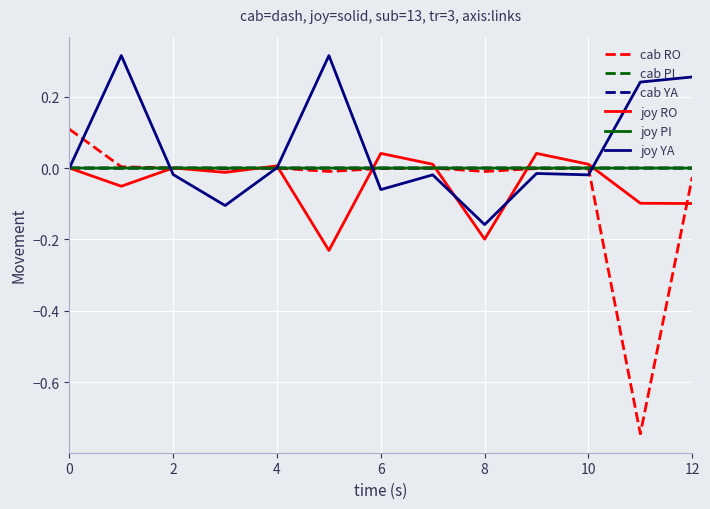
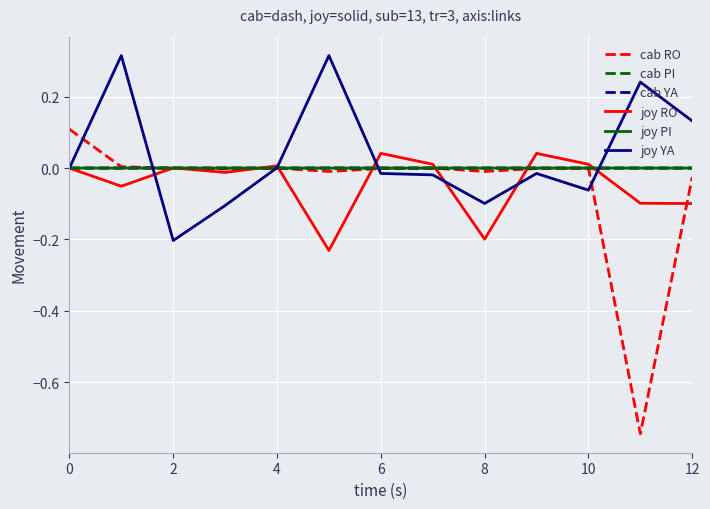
joy YA, 2: -0.02 -> -0.20
joy YA, 6: -0.06 -> -0.02
joy YA, 8: -0.16 -> -0.10
joy YA, 10: -0.02 -> -0.06
joy YA, 12: 0.26 -> 0.13
